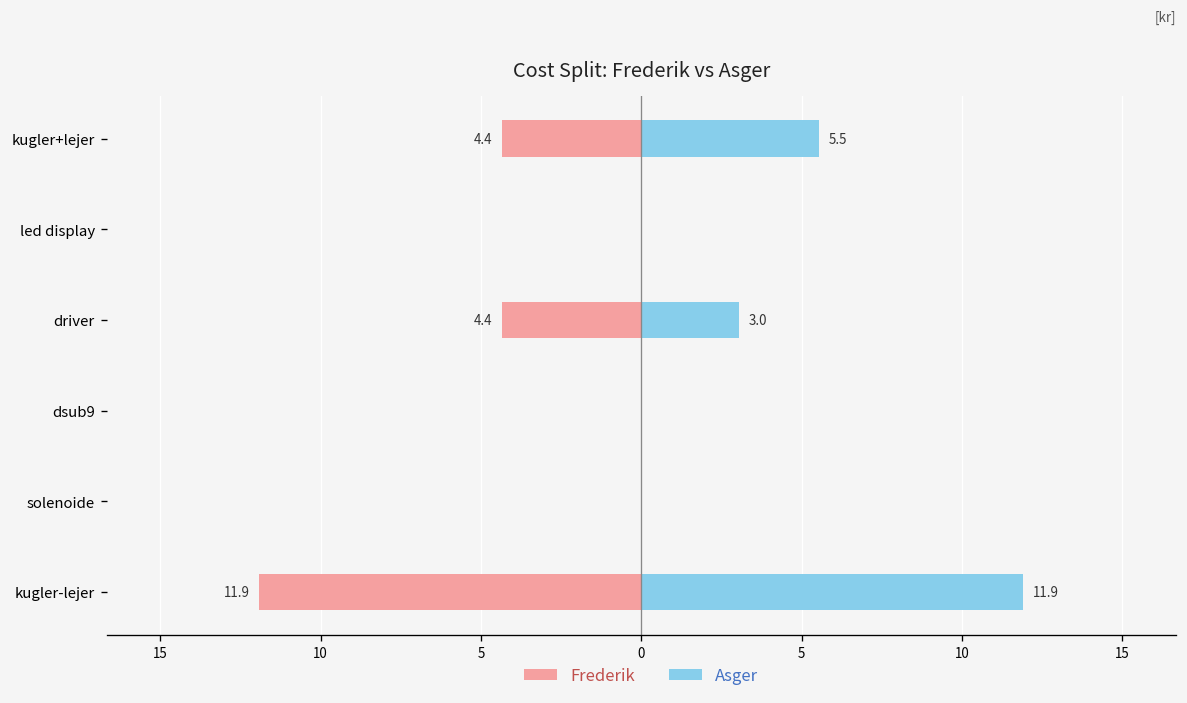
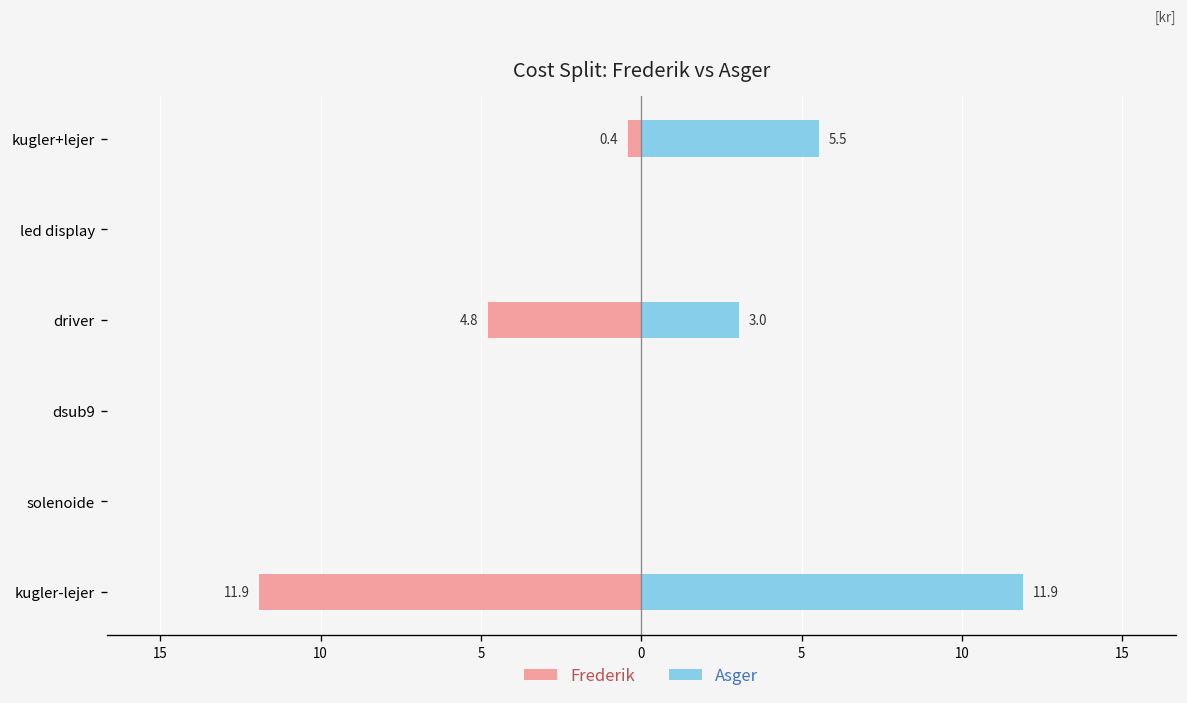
Frederik, kugler+lejer: 4.4 -> 0.4
Frederik, driver: 4.4 -> 4.8
